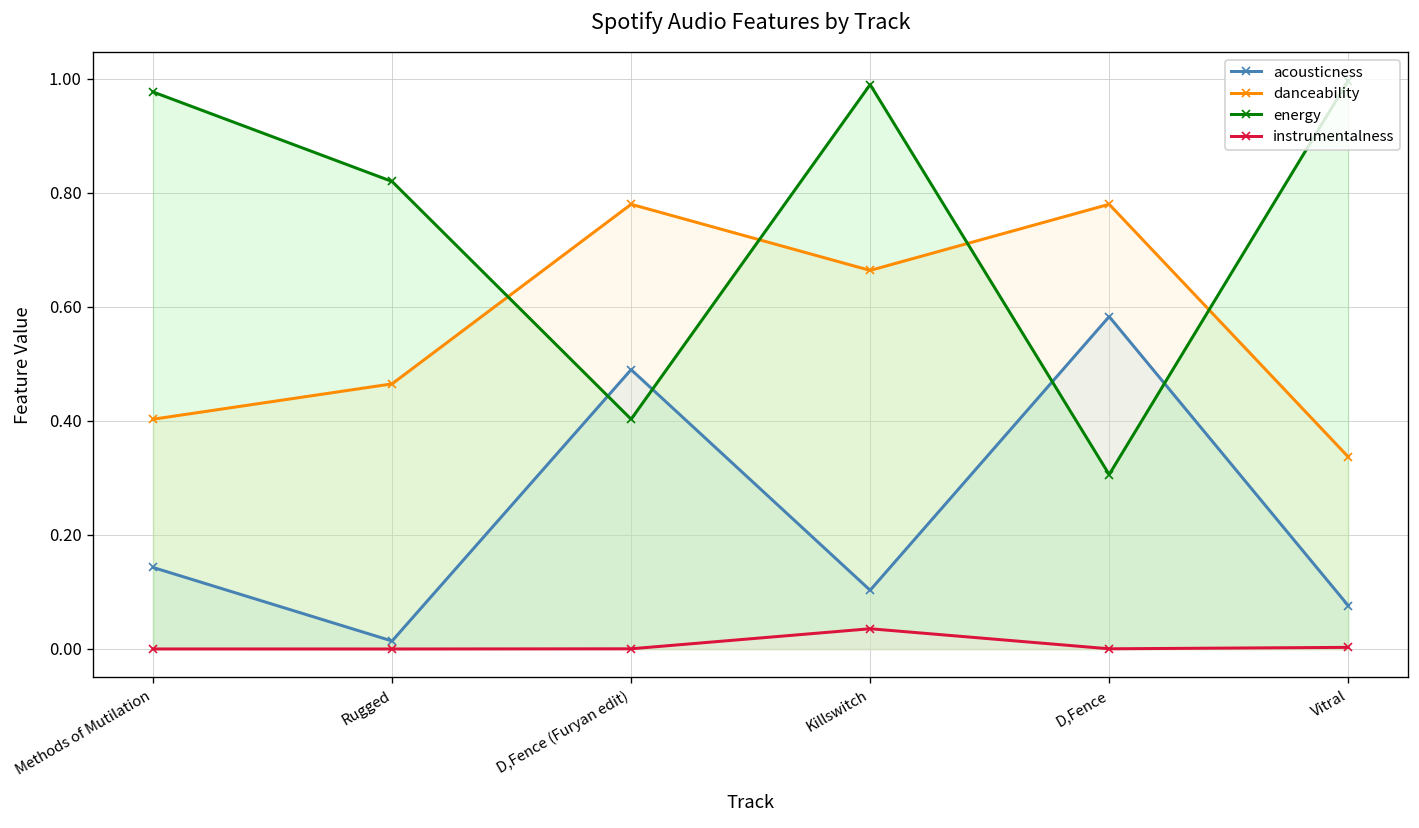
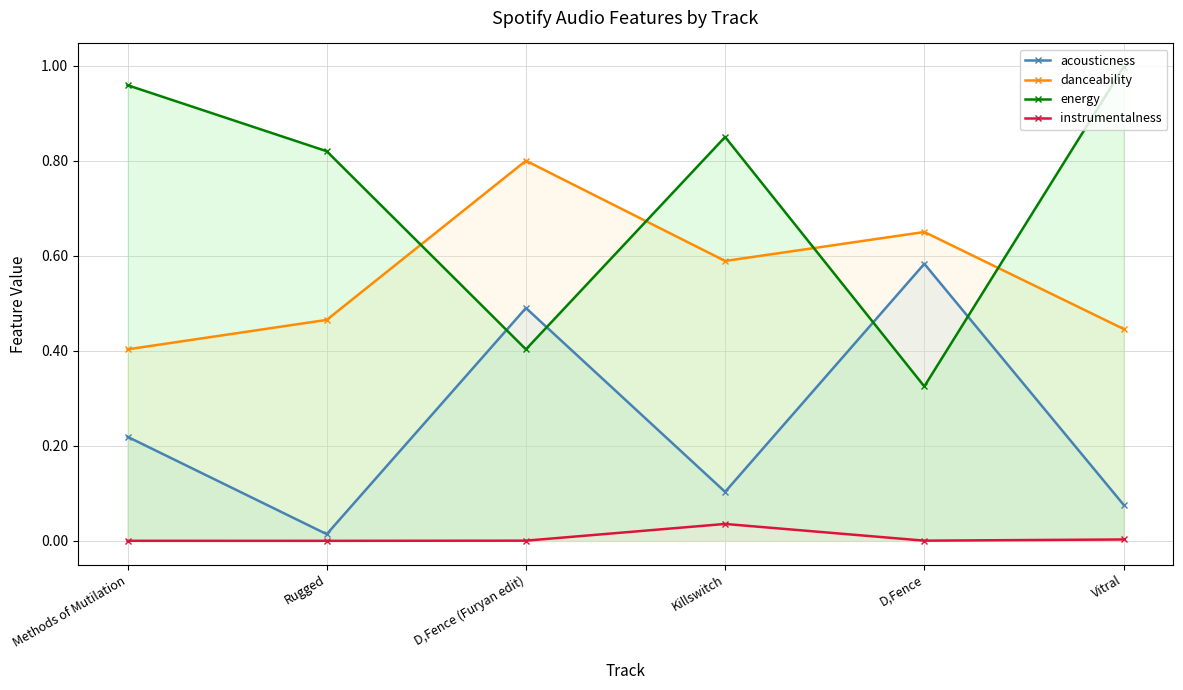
acousticness, Methods of Mutilation: 0.14 -> 0.22
energy, Methods of Mutilation: 0.98 -> 0.96
danceability, D,Fence (Furyan edit): 0.78 -> 0.80
danceability, Killswitch: 0.66 -> 0.59
energy, Killswitch: 0.99 -> 0.85
danceability, D,Fence: 0.78 -> 0.65
energy, D,Fence: 0.31 -> 0.33
danceability, Vitral: 0.34 -> 0.45
